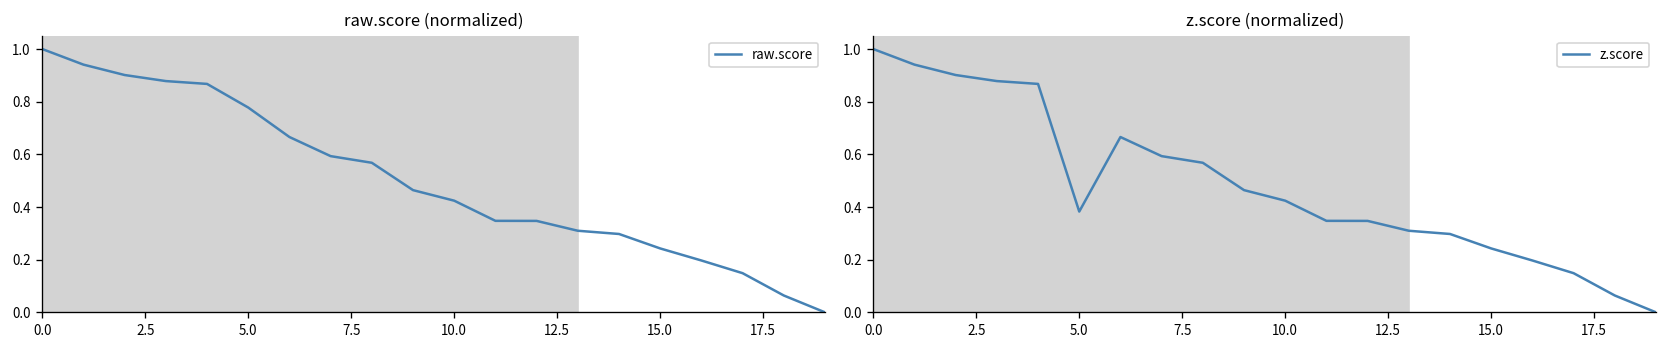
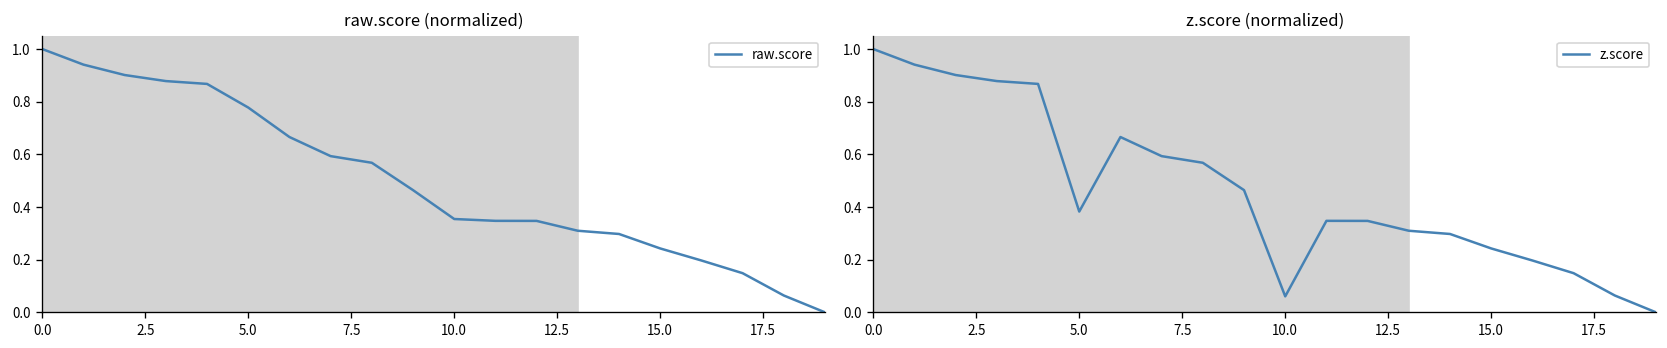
raw.score (normalized), 10.0: 0.42 -> 0.35
z.score (normalized), 10.0: 0.42 -> 0.06
